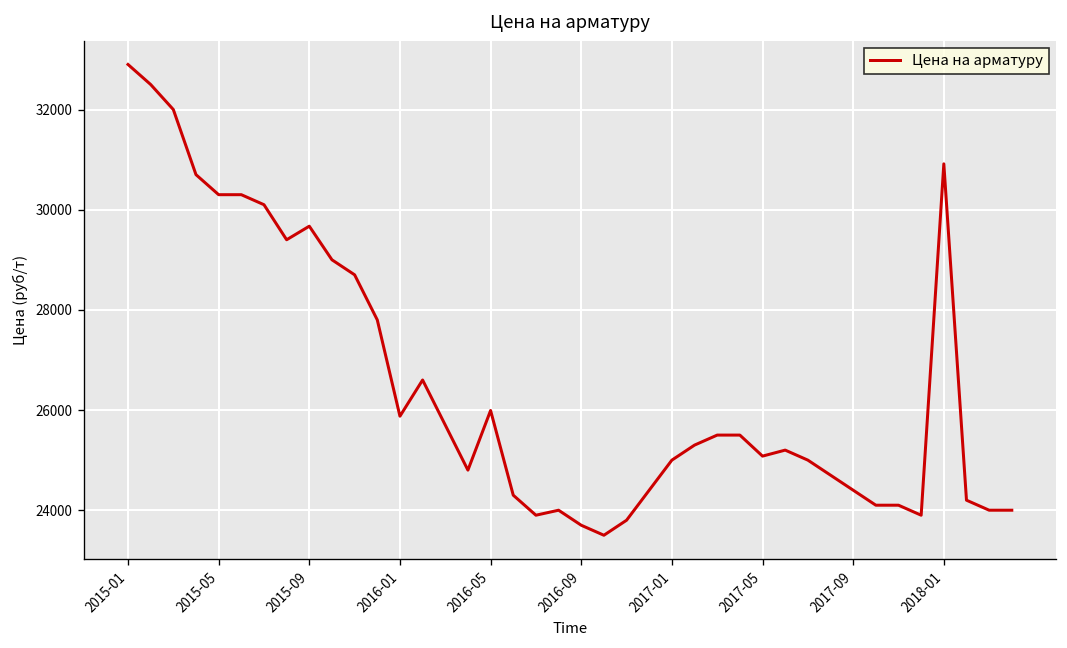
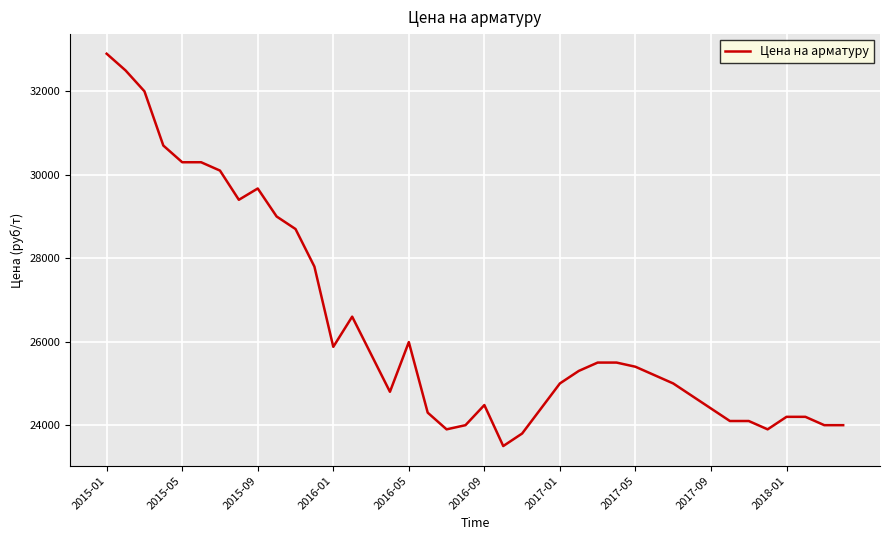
2016-09: 23700 -> 24500
2017-05: 25100 -> 25400
2018-01: 30900 -> 24200
